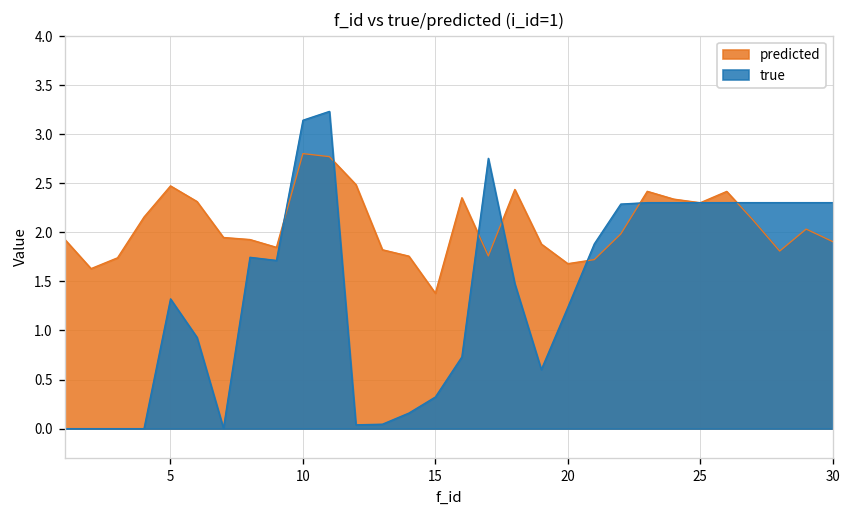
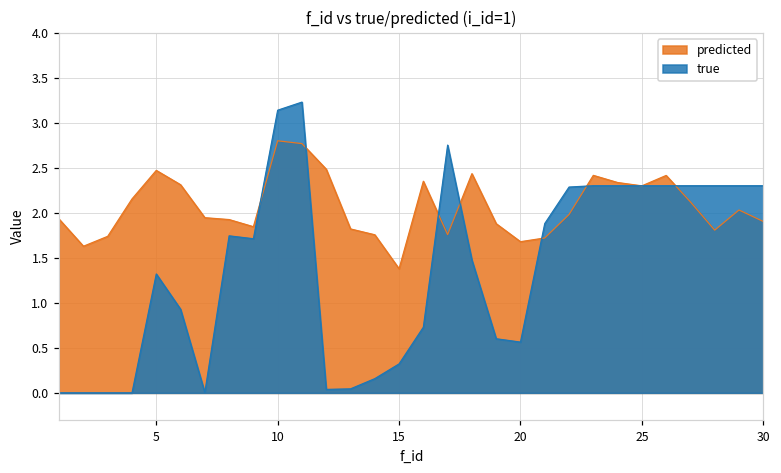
true, 20: 1.2 -> 0.6
